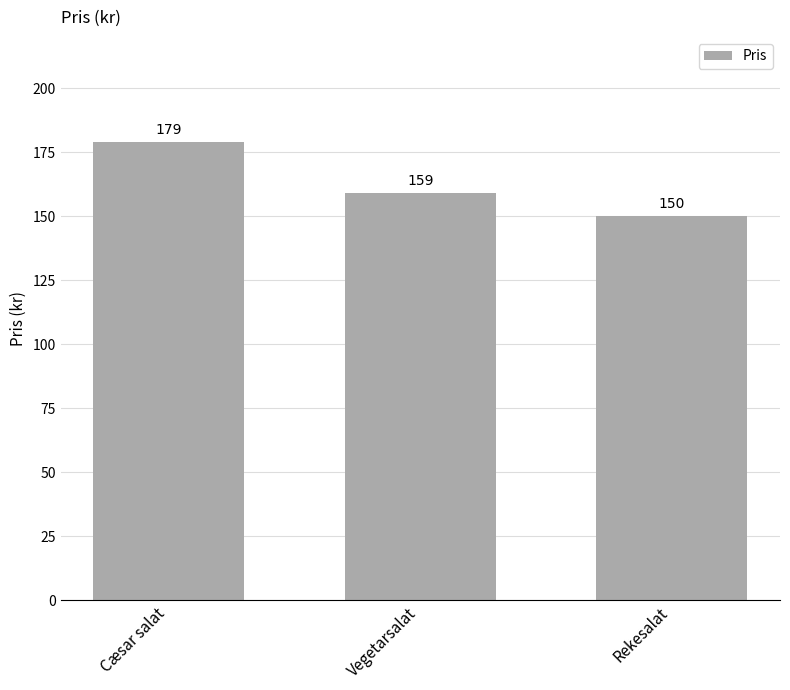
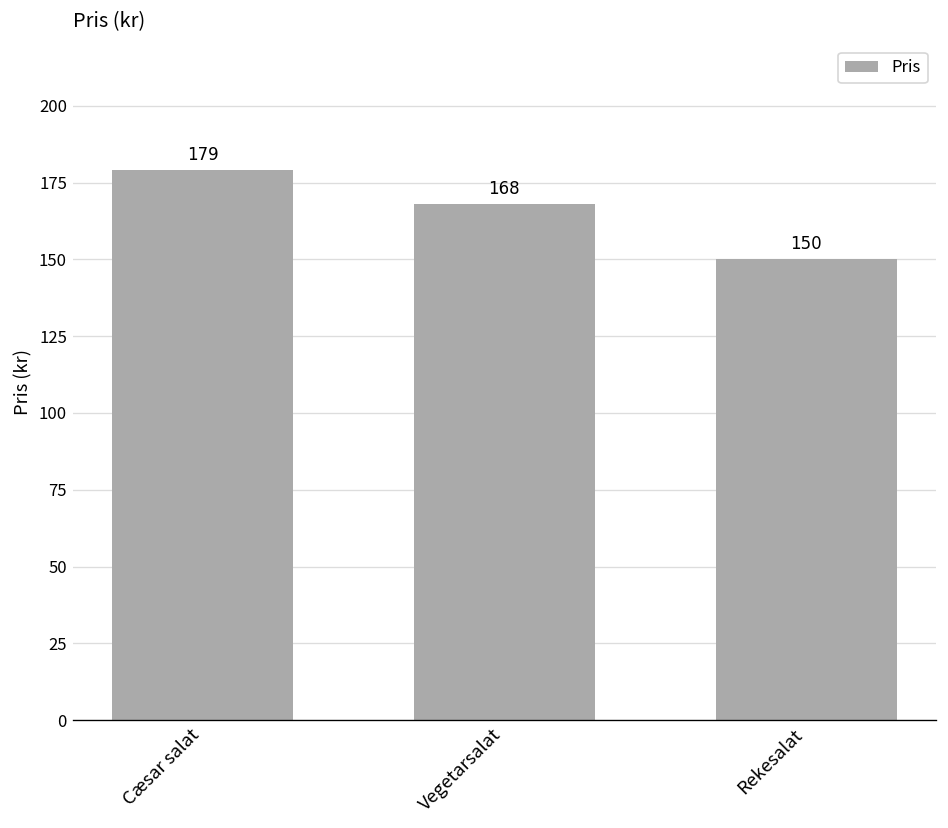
Vegetarsalat: 159 -> 168
